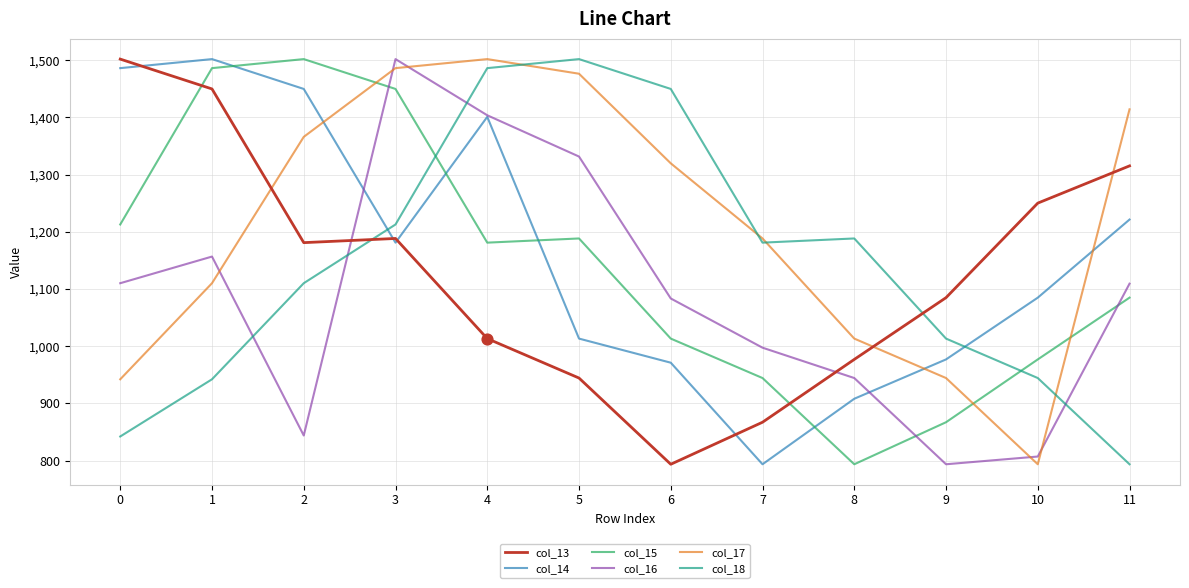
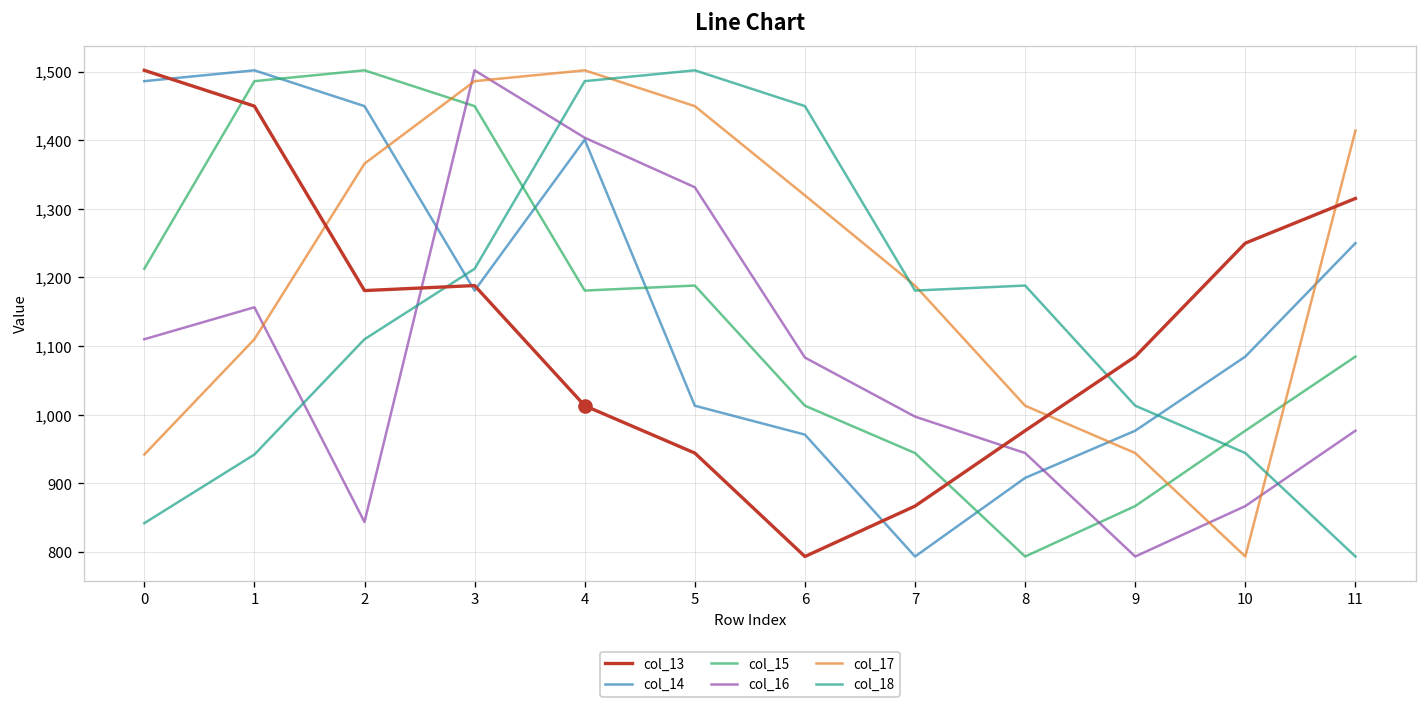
col_17, 5: 1,480 -> 1,450
col_16, 10: 810 -> 870
col_14, 11: 1,220 -> 1,250
col_16, 11: 1,110 -> 980
